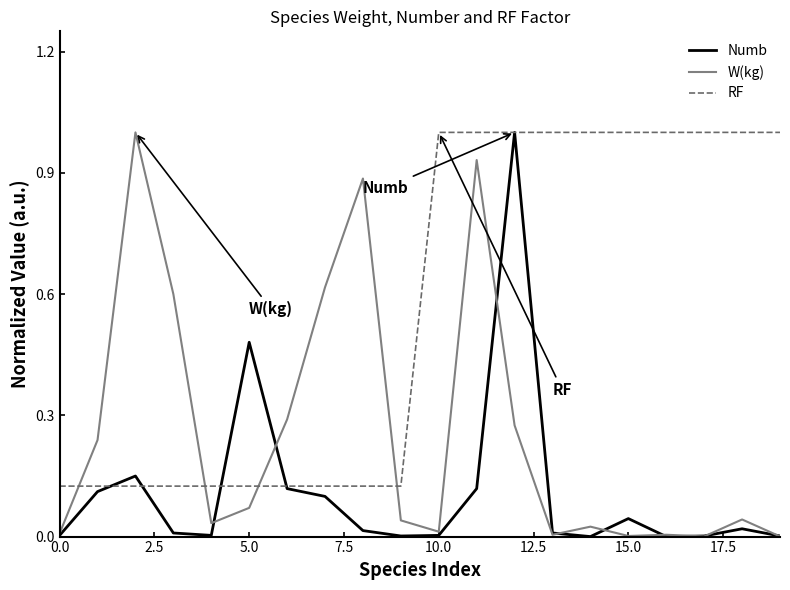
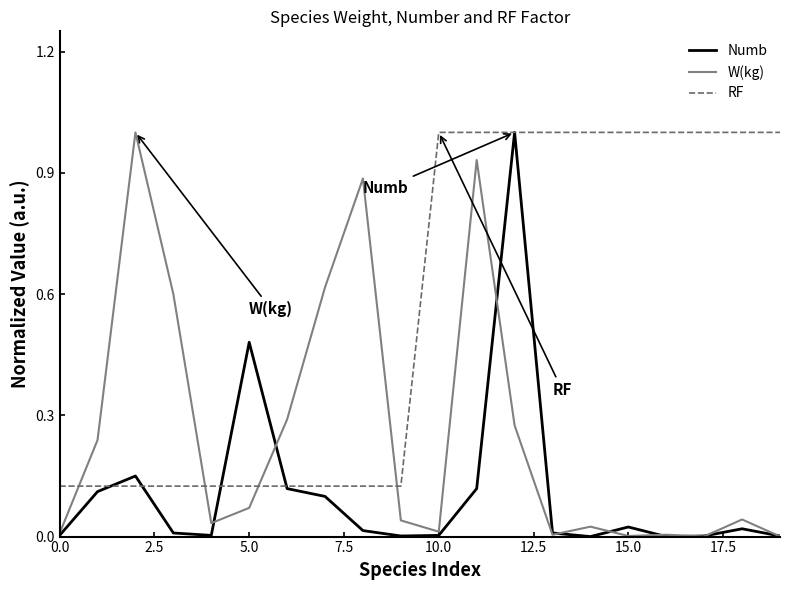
Numb, 15.0: 0.04 -> 0.02
